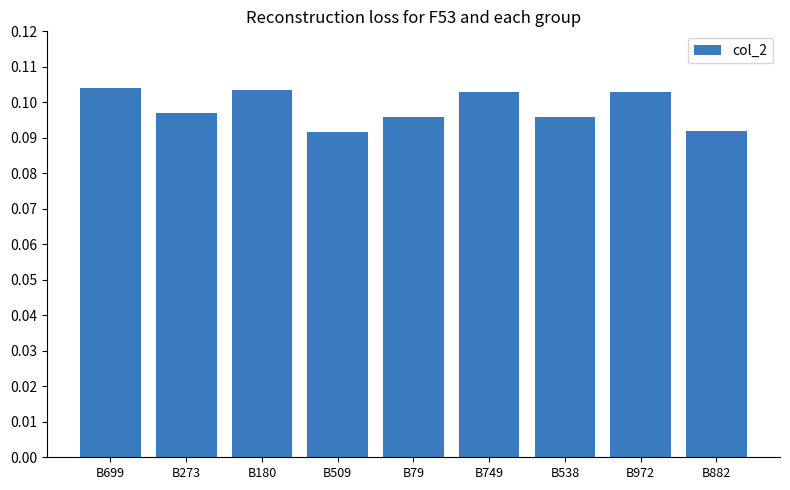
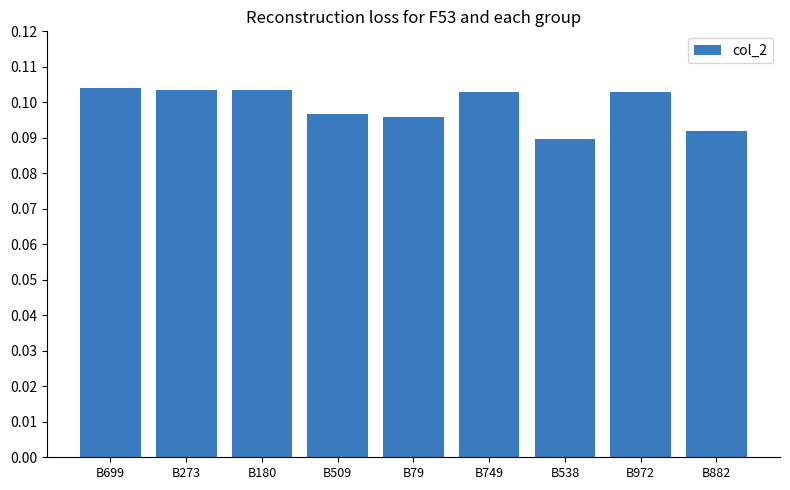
B273: 0.097 -> 0.103
B509: 0.092 -> 0.097
B538: 0.096 -> 0.090
